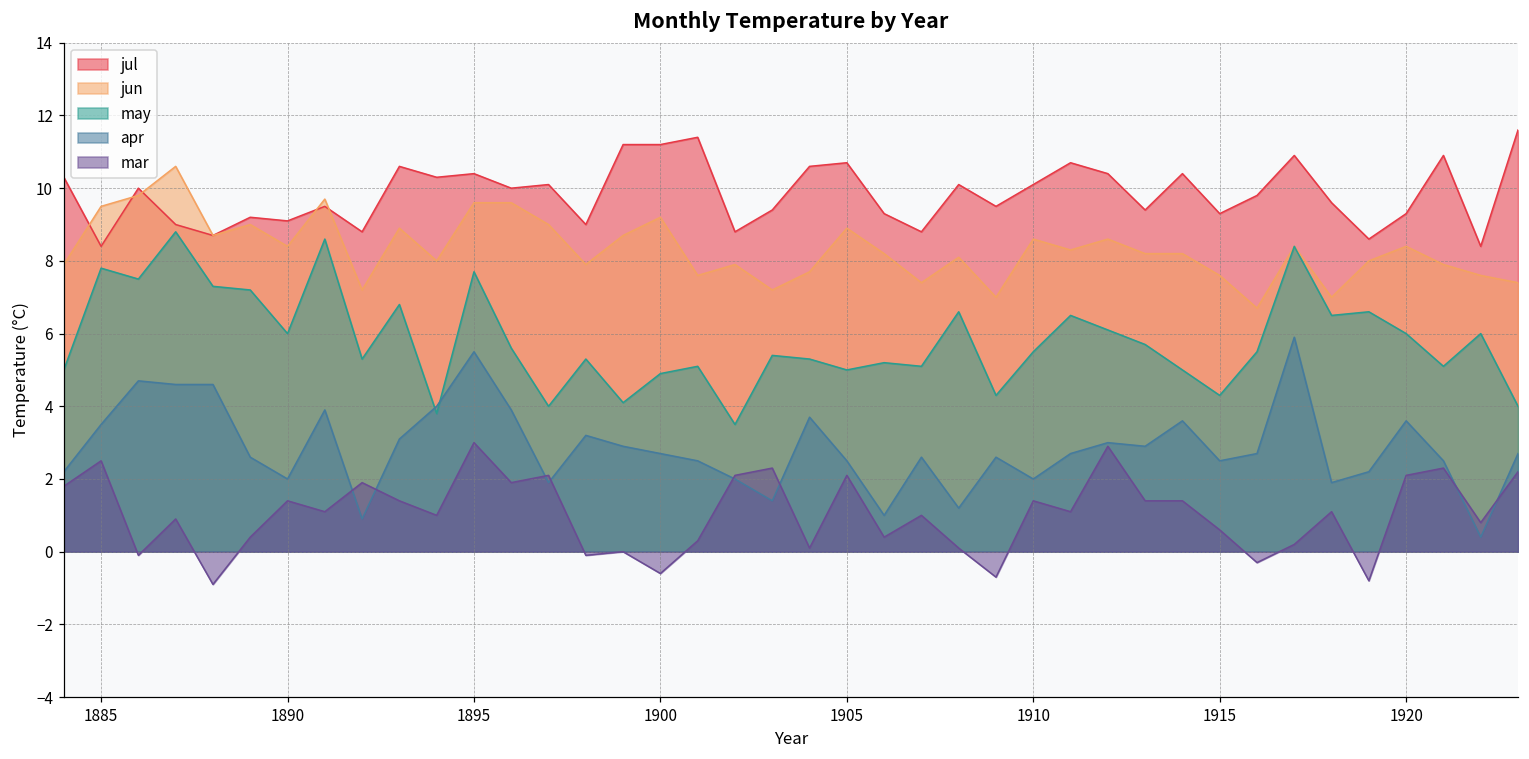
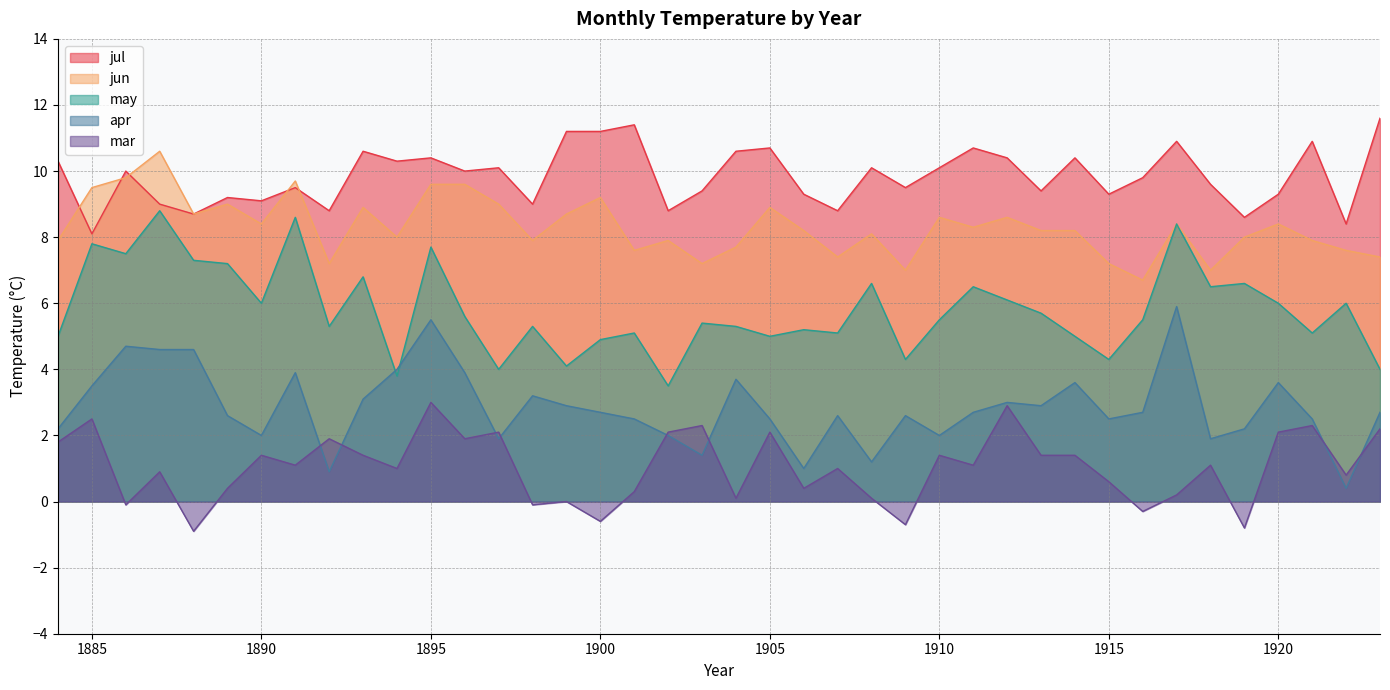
jul, 1885: 8.4 -> 8.1
jun, 1915: 7.6 -> 7.2
